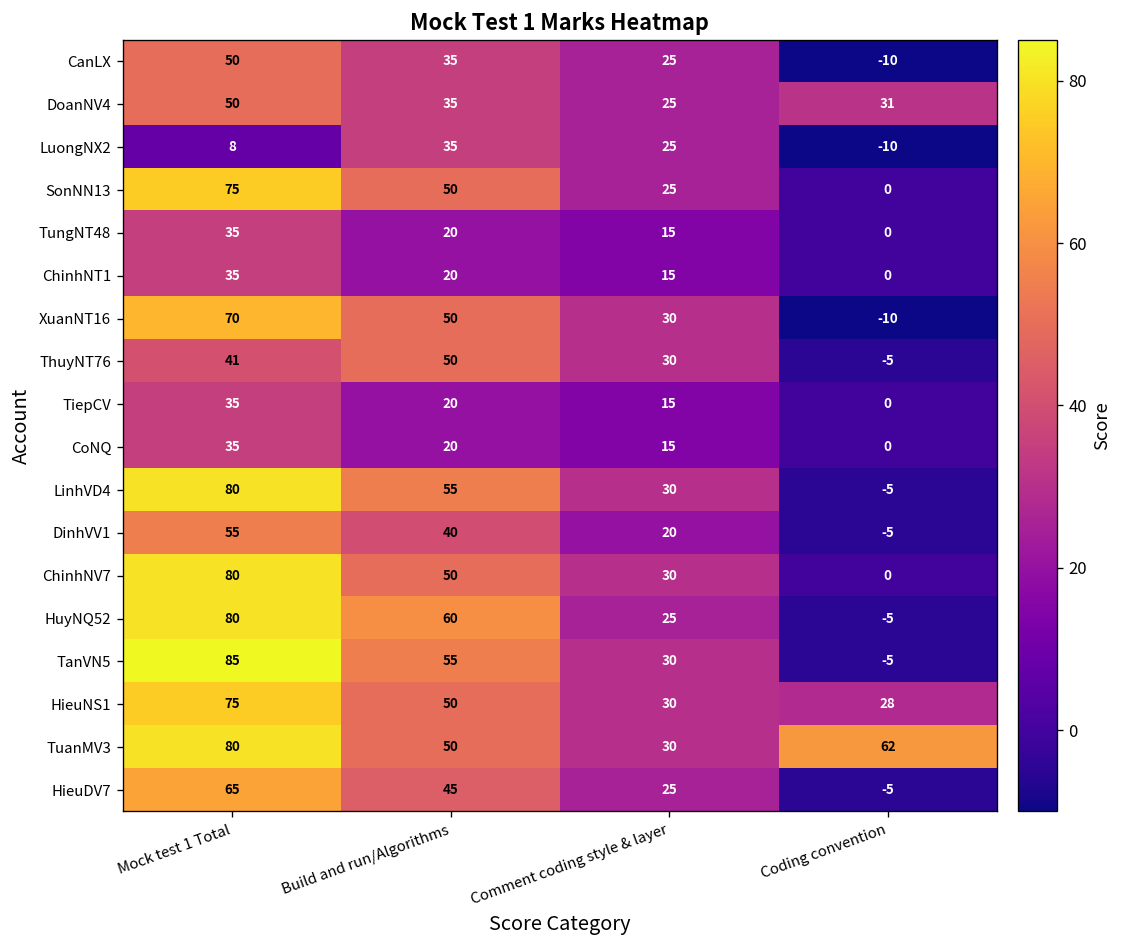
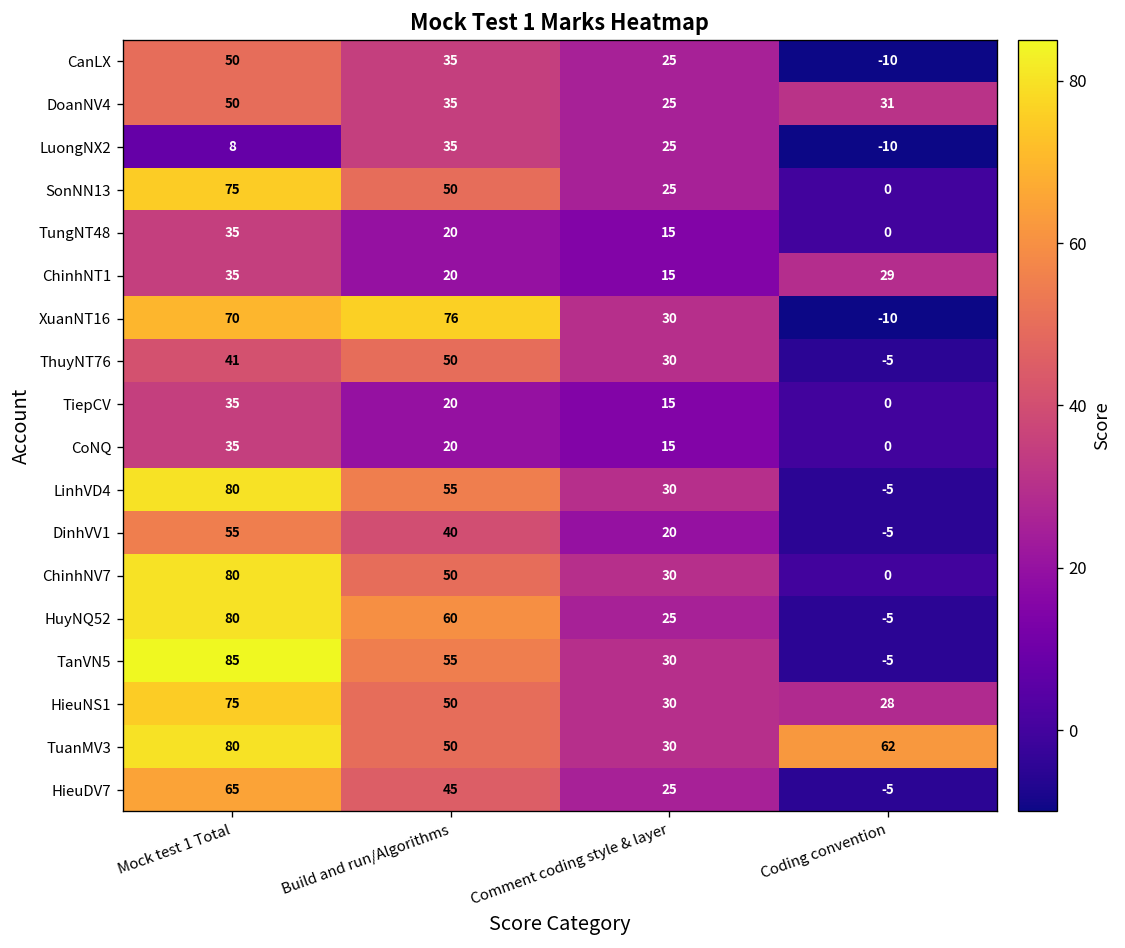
ChinhNT1, Coding convention: 0 -> 29
XuanNT16, Build and run/Algorithms: 50 -> 76
